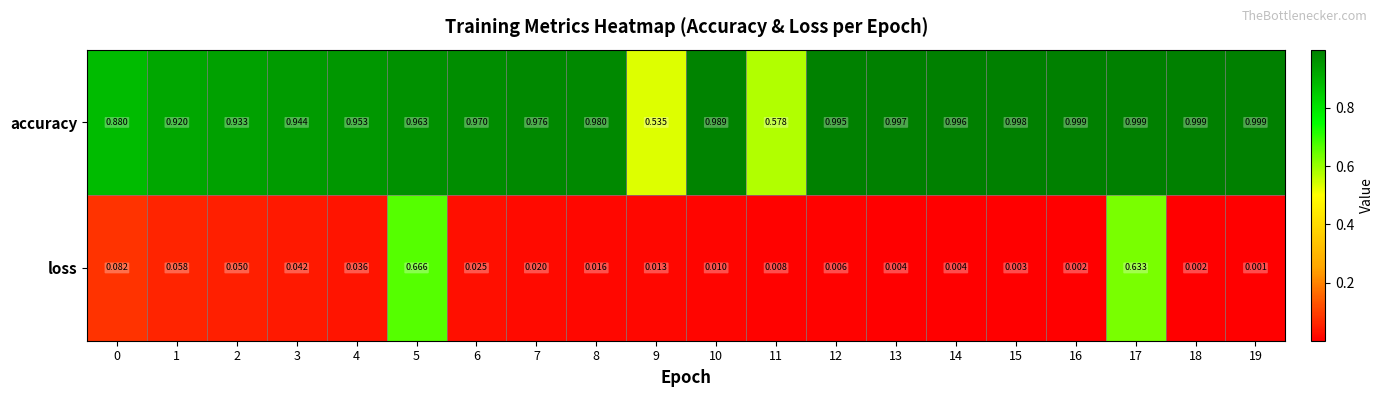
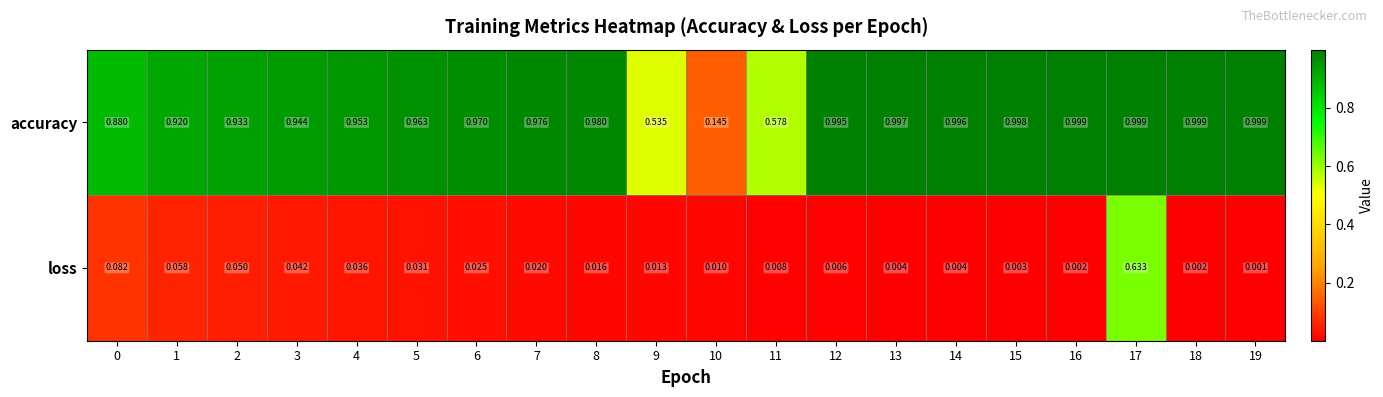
accuracy, 10: 0.989 -> 0.145
loss, 5: 0.666 -> 0.031
